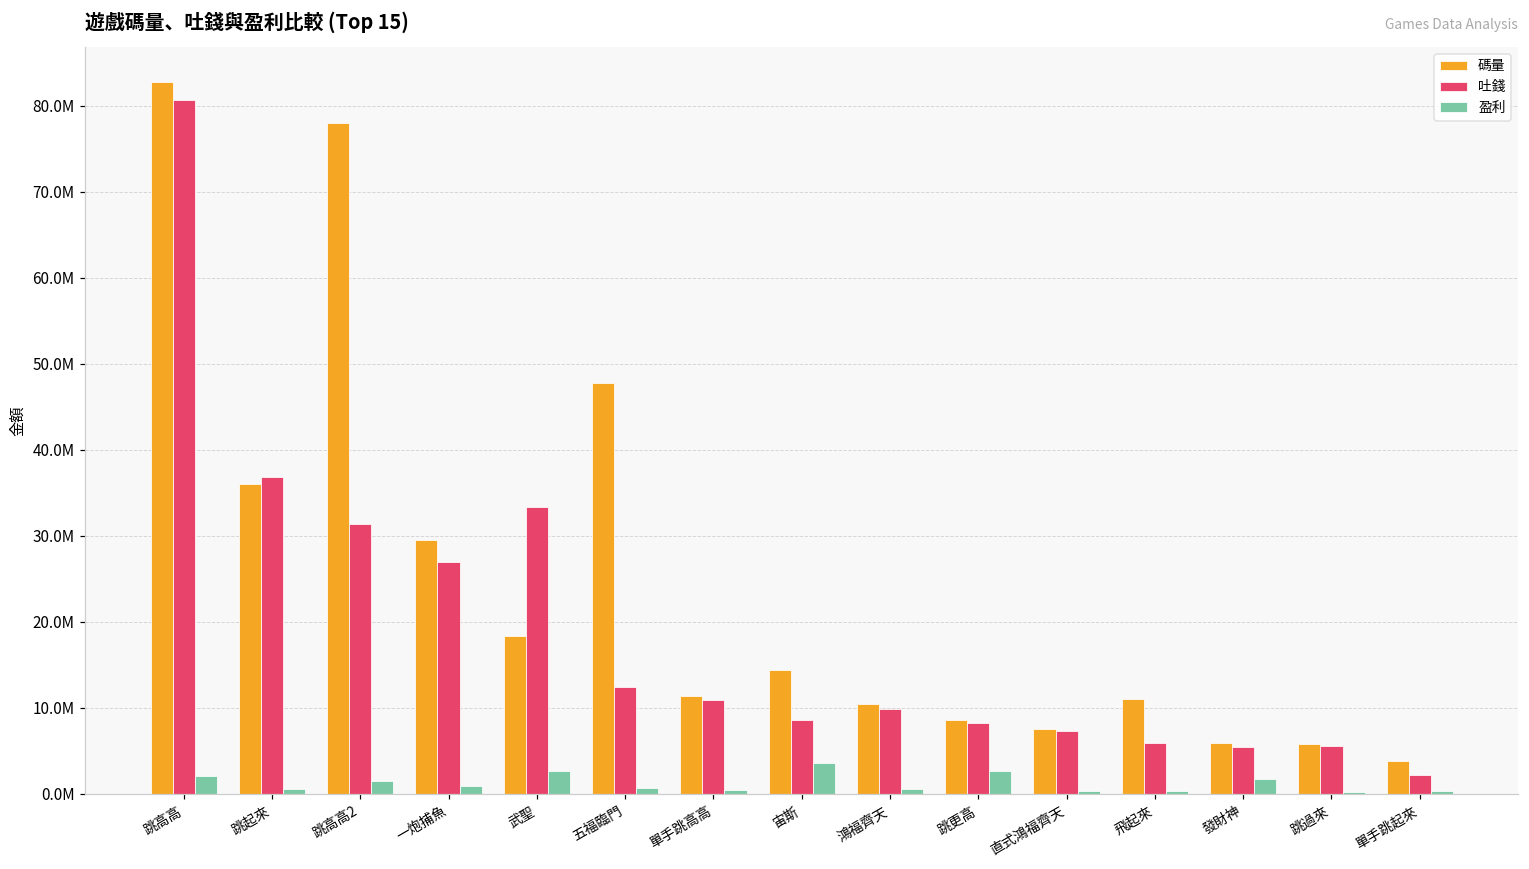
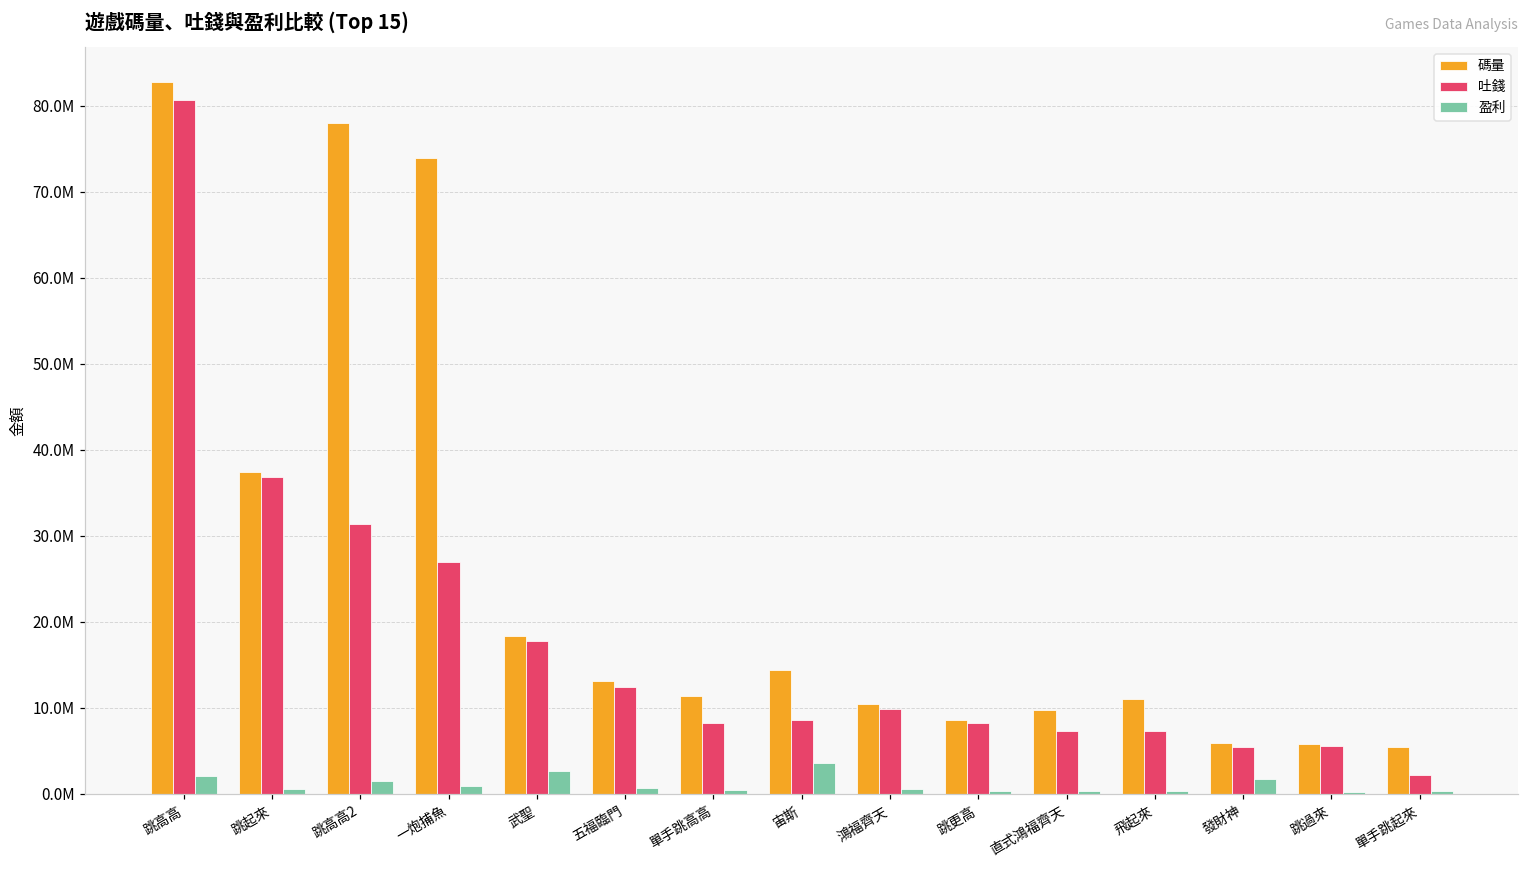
碼量, 跳起來: 36000000 -> 37000000
碼量, 一炮捕魚: 29000000 -> 74000000
吐錢, 武聖: 33000000 -> 18000000
碼量, 五福臨門: 48000000 -> 13000000
吐錢, 單手跳高高: 11000000 -> 8000000
盈利, 跳更高: 3000000 -> 0
碼量, 直式鴻福齊天: 8000000 -> 10000000
吐錢, 飛起來: 6000000 -> 7000000
碼量, 單手跳起來: 4000000 -> 5000000
